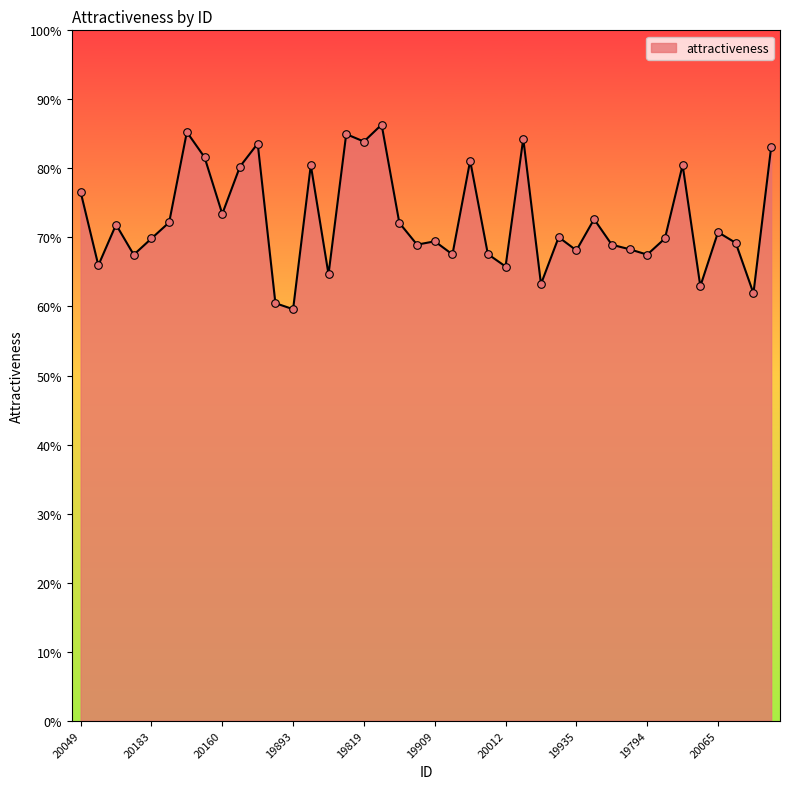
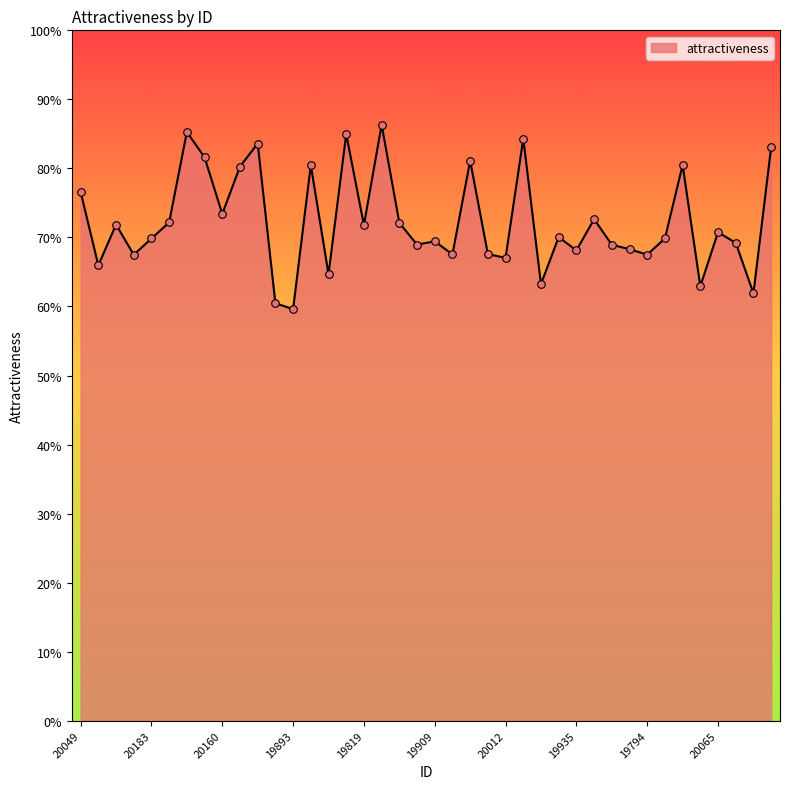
19819: 84% -> 72%
20012: 66% -> 67%
